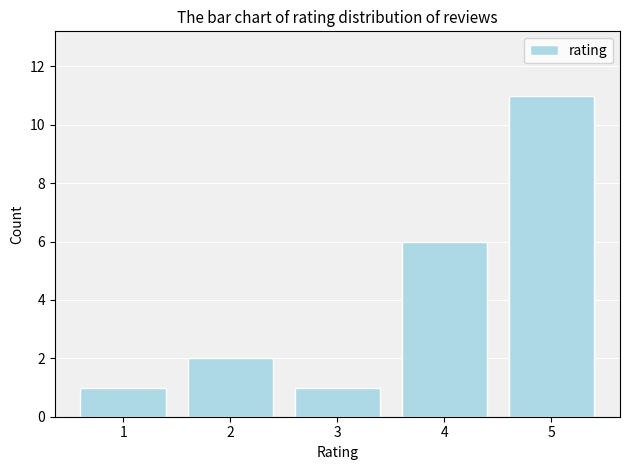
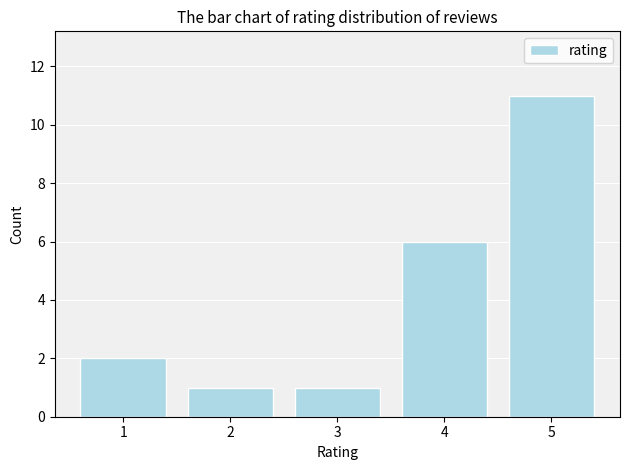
1: 1 -> 2
2: 2 -> 1
